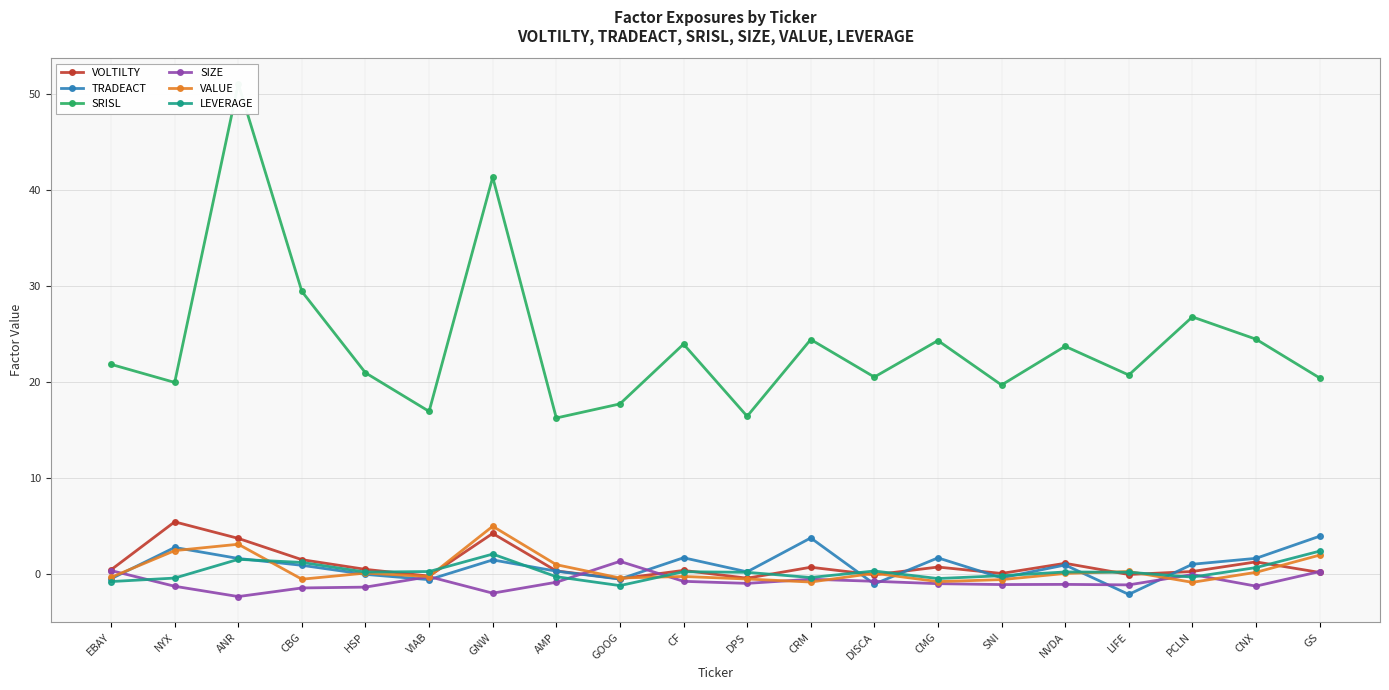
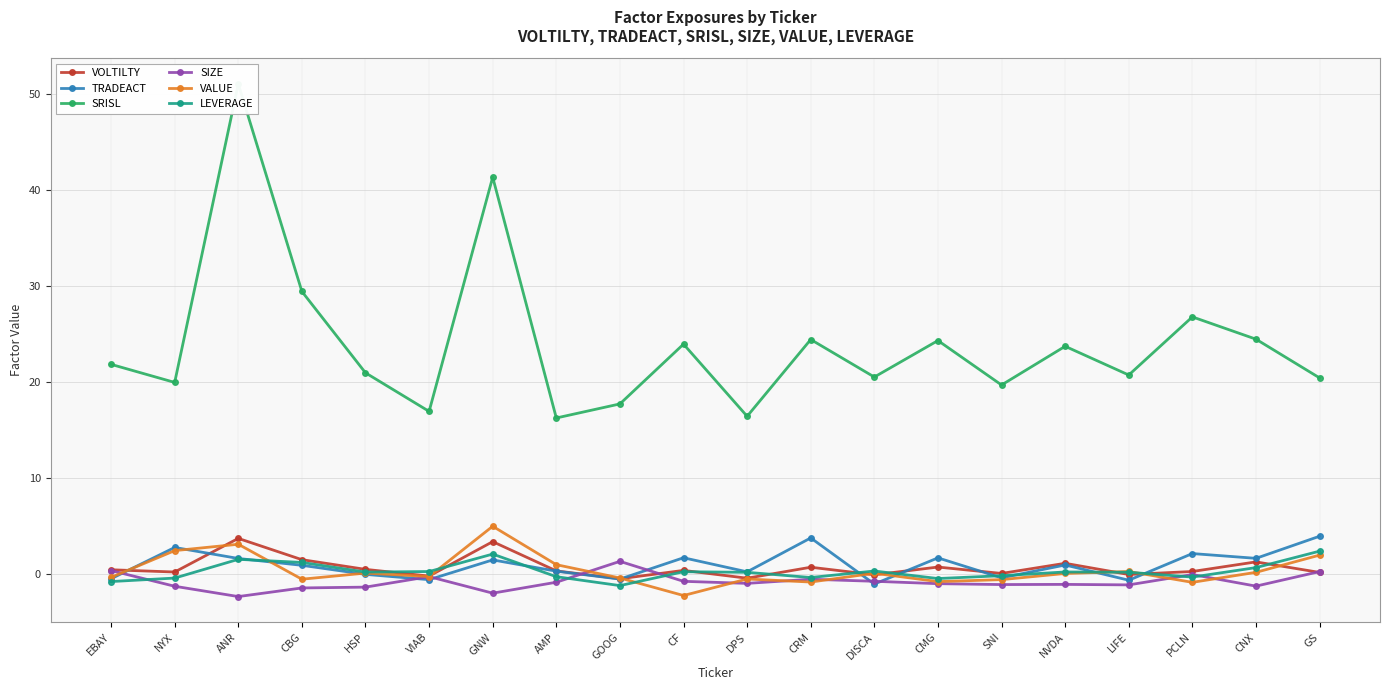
VOLTILTY, NYX: 5 -> 0
VOLTILTY, GNW: 4 -> 3
VALUE, CF: 0 -> -2
TRADEACT, LIFE: -2 -> -1
TRADEACT, PCLN: 1 -> 2
